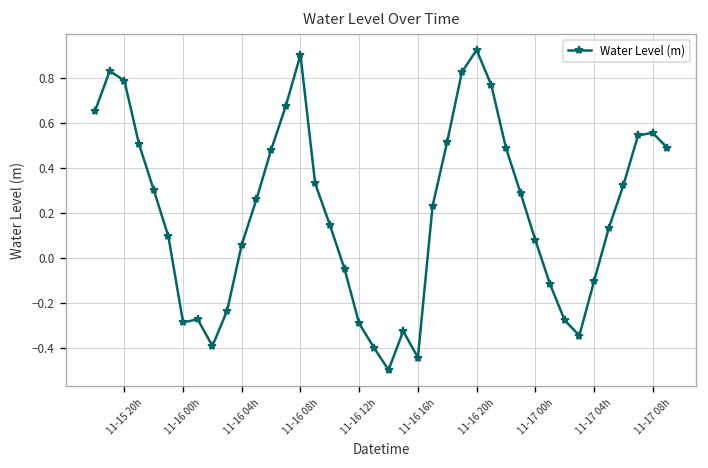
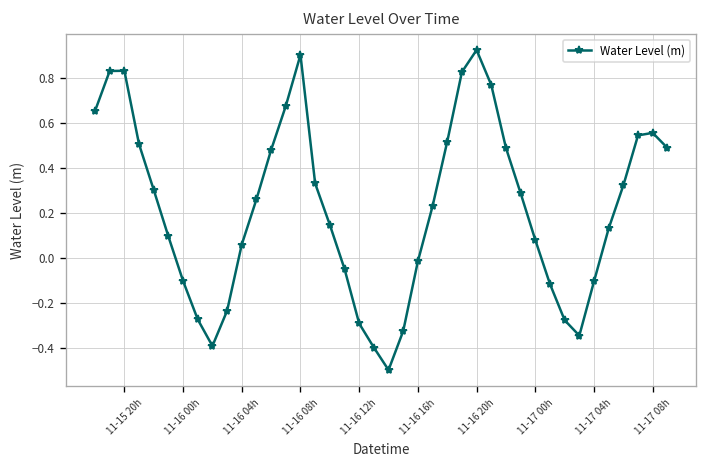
11-15 20h: 0.79 -> 0.83
11-16 00h: -0.29 -> -0.10
11-16 16h: -0.44 -> -0.02
